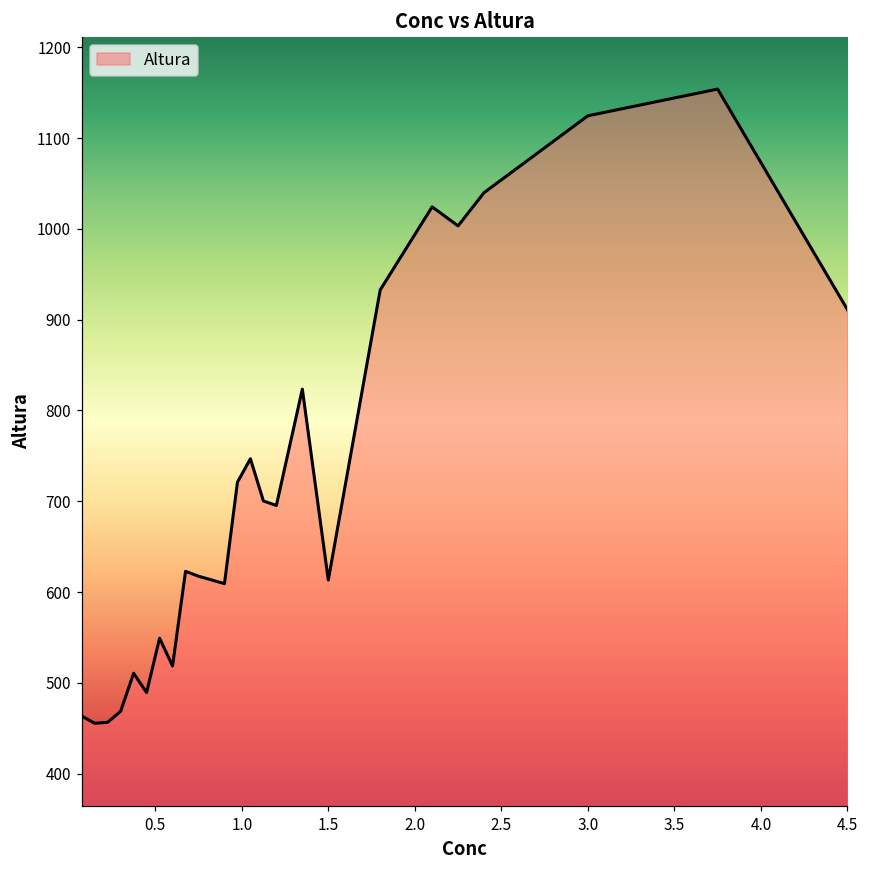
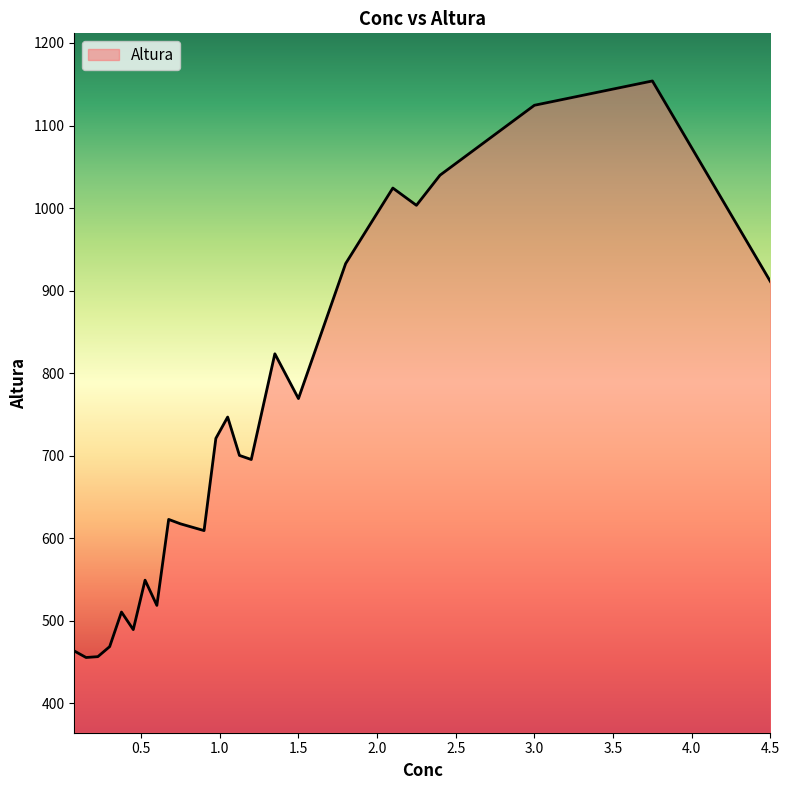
1.5: 610 -> 770
